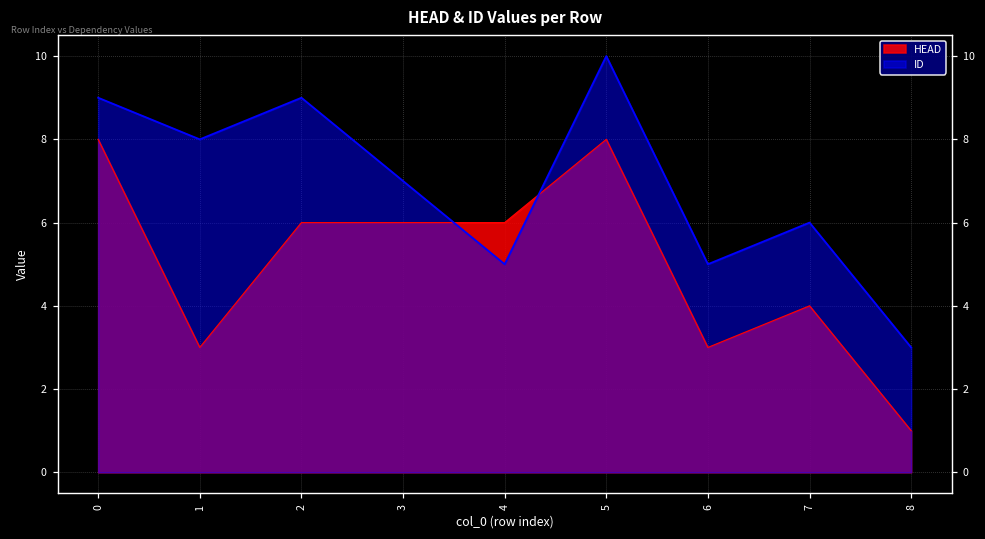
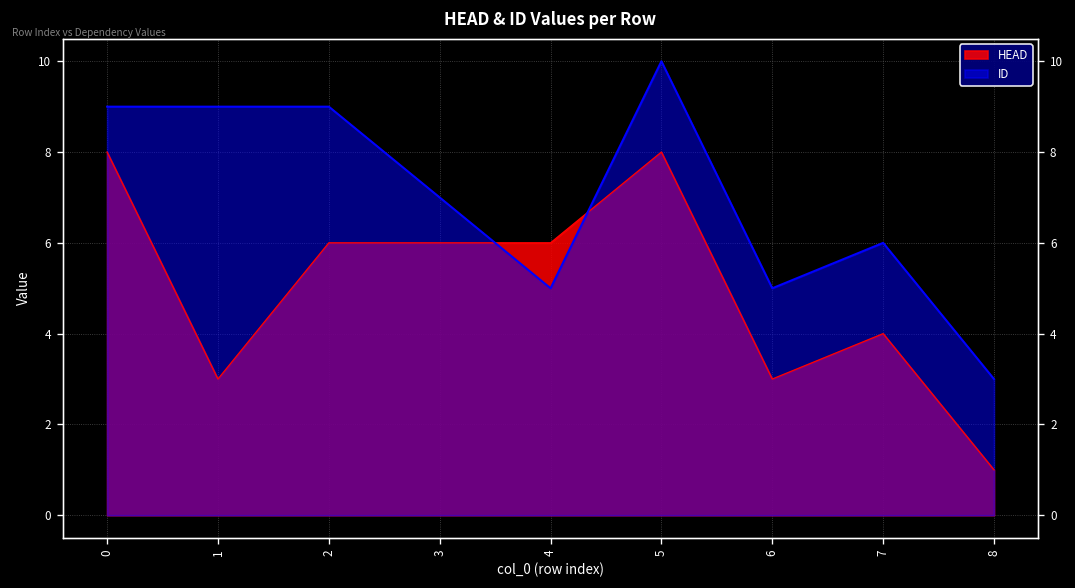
ID, 1: 8 -> 9
